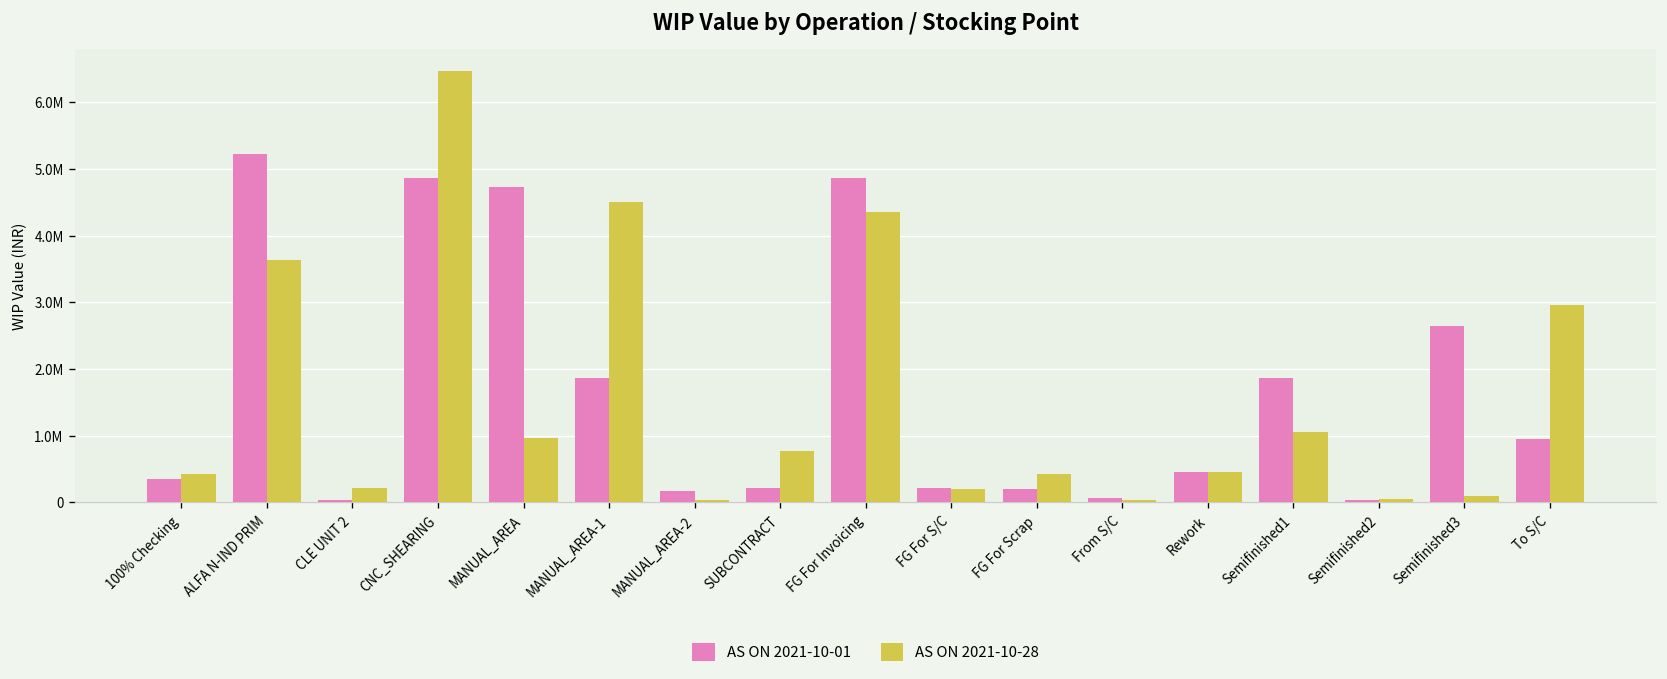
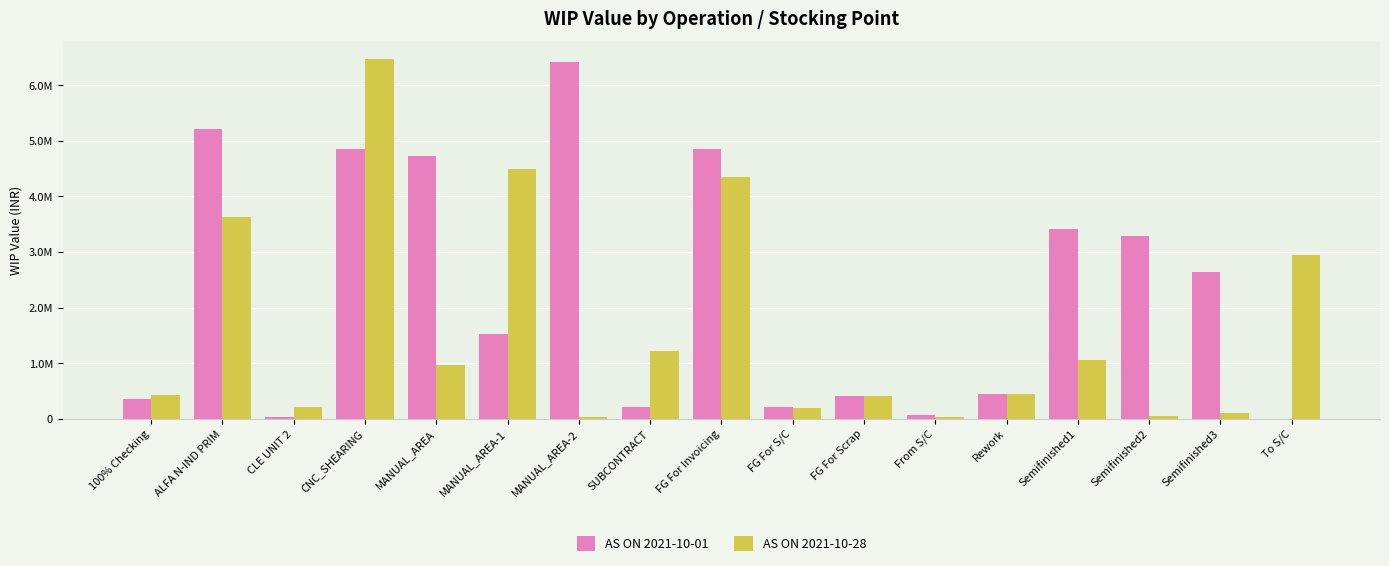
AS ON 2021-10-01, MANUAL_AREA-1: 1900000 -> 1500000
AS ON 2021-10-01, MANUAL_AREA-2: 200000 -> 6400000
AS ON 2021-10-28, SUBCONTRACT: 800000 -> 1200000
AS ON 2021-10-01, FG For Scrap: 200000 -> 400000
AS ON 2021-10-01, Semifinished1: 1900000 -> 3400000
AS ON 2021-10-01, Semifinished2: 0 -> 3300000
AS ON 2021-10-01, To S/C: 900000 -> 0
